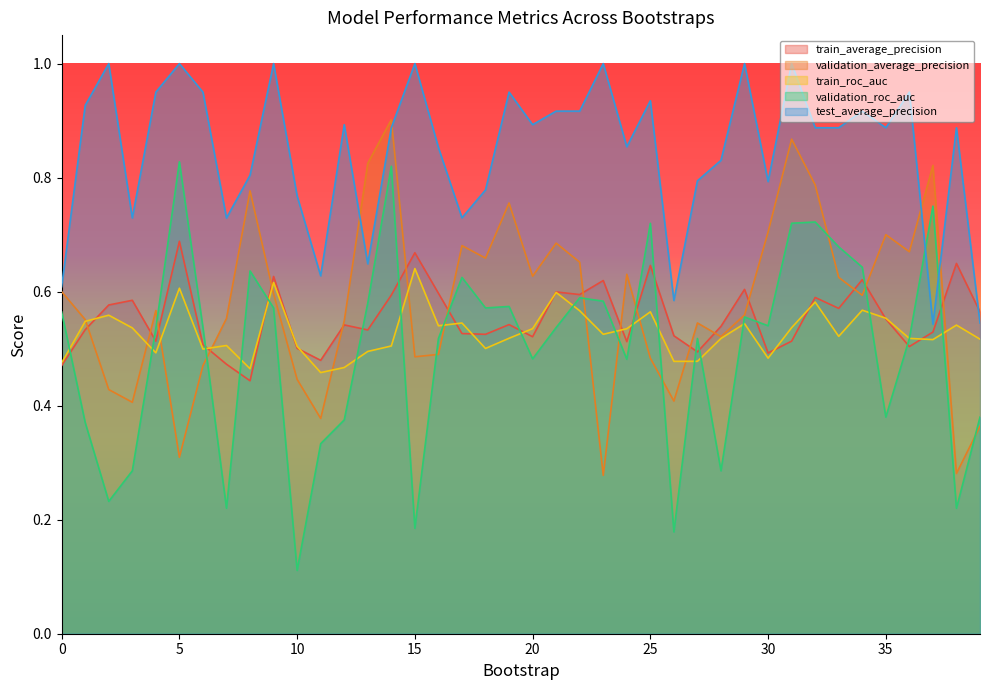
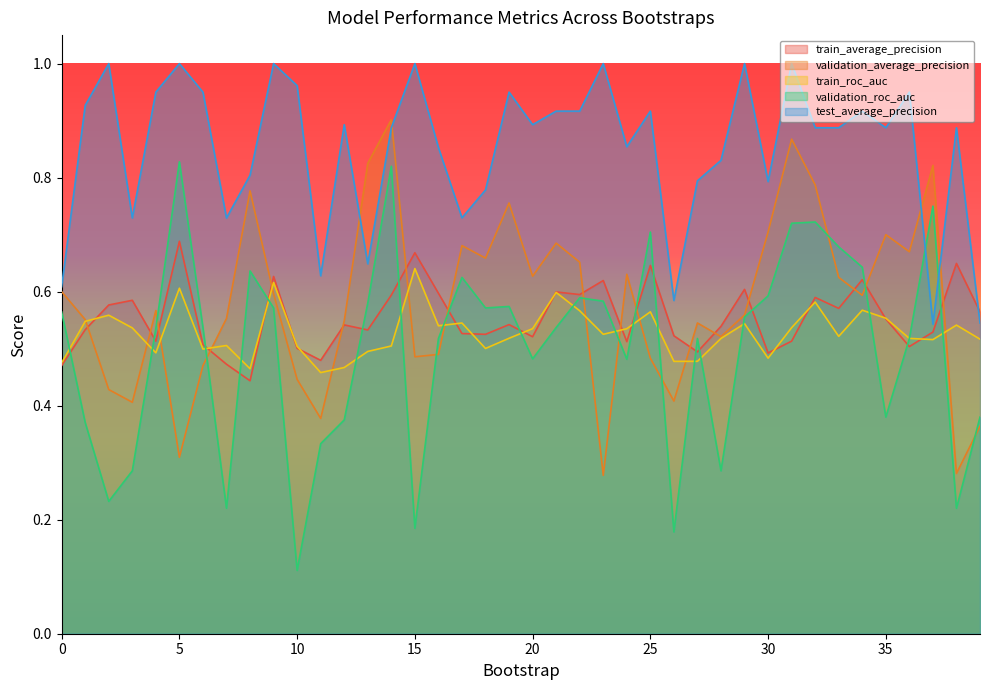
test_average_precision, 10: 0.77 -> 0.96
validation_roc_auc, 25: 0.72 -> 0.70
test_average_precision, 25: 0.93 -> 0.92
validation_roc_auc, 30: 0.54 -> 0.59
